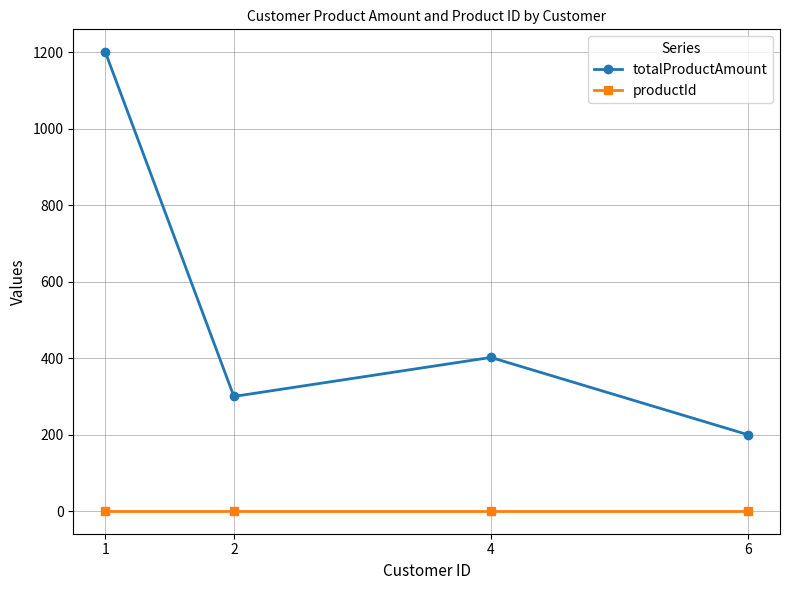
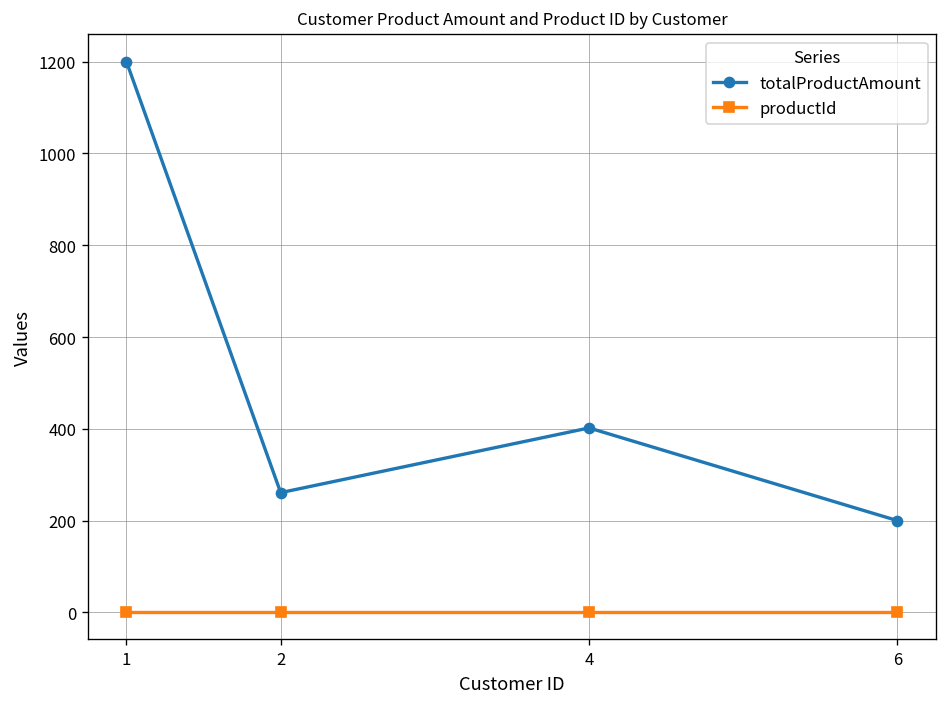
totalProductAmount, 2: 300 -> 260
